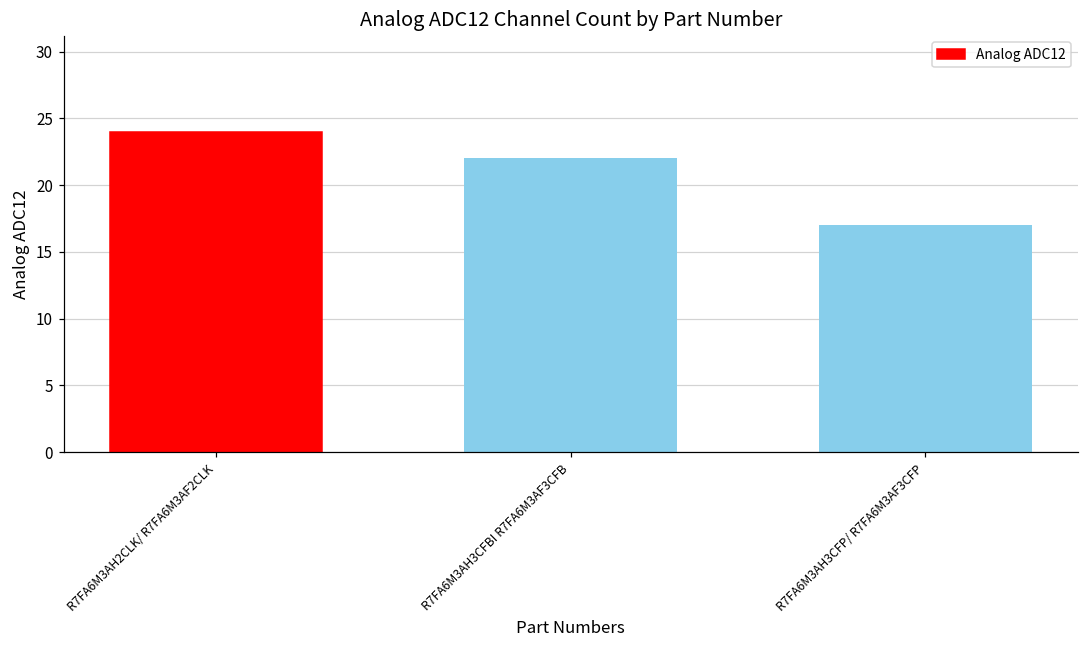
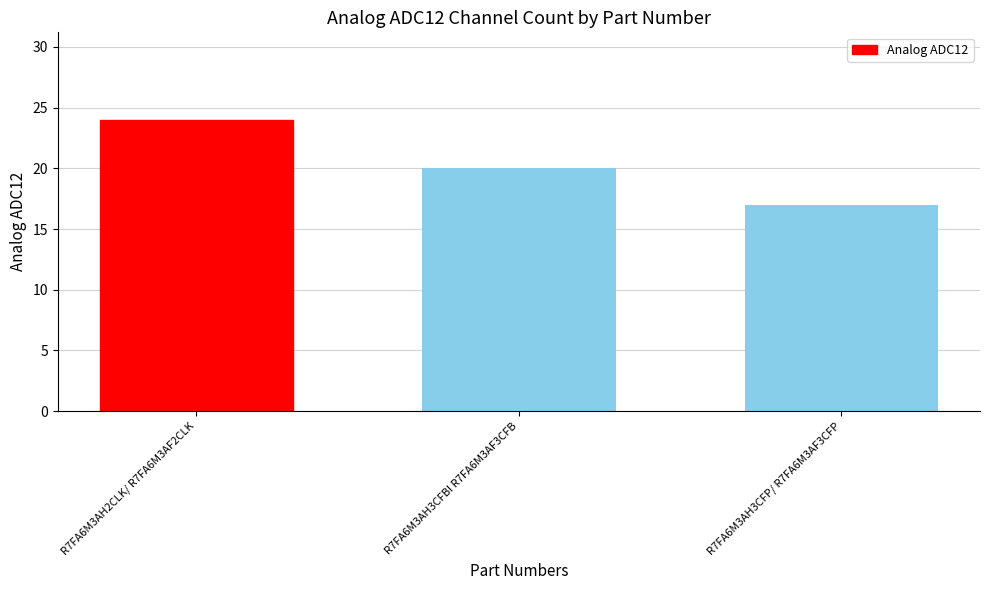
R7FA6M3AH3CFBI R7FA6M3AF3CFB: 22 -> 20
